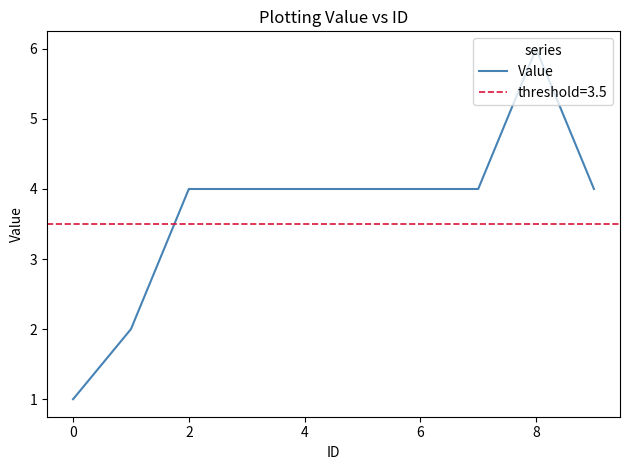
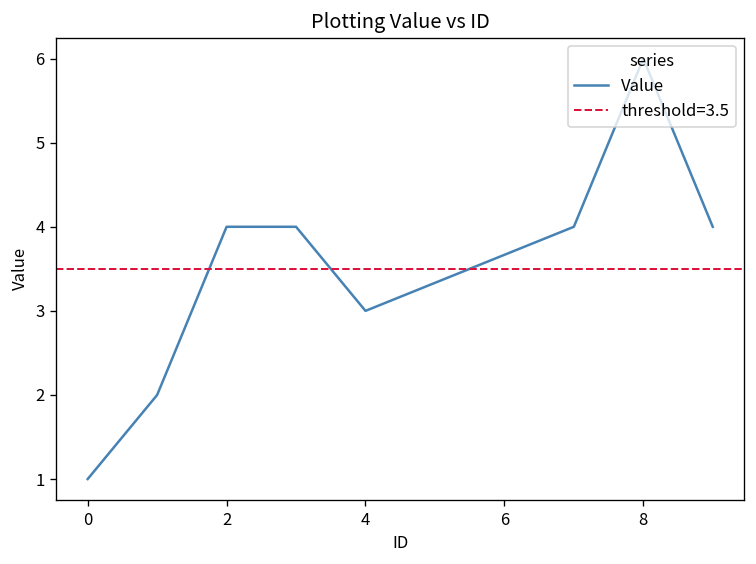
4: 4 -> 3
